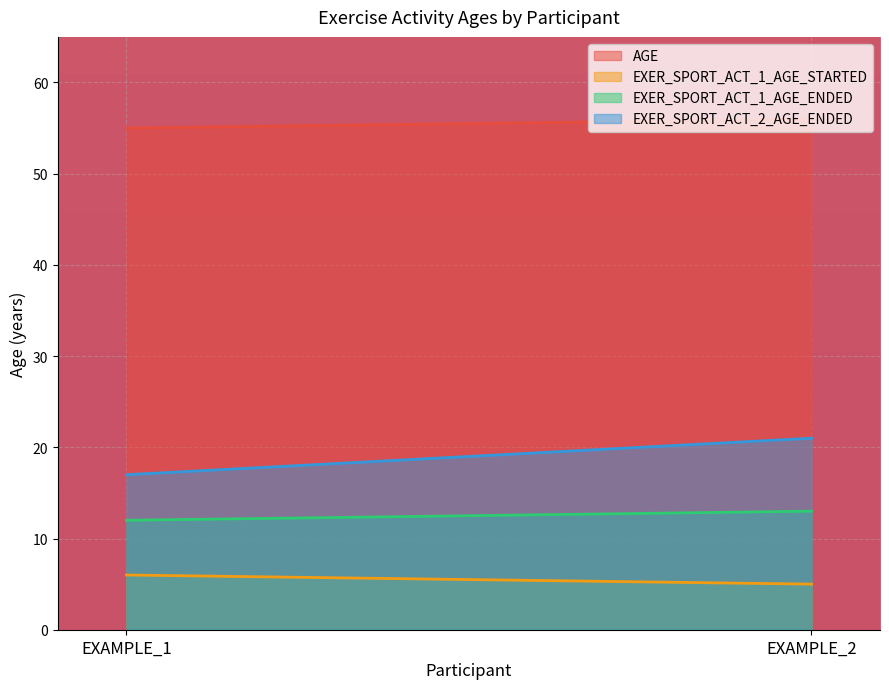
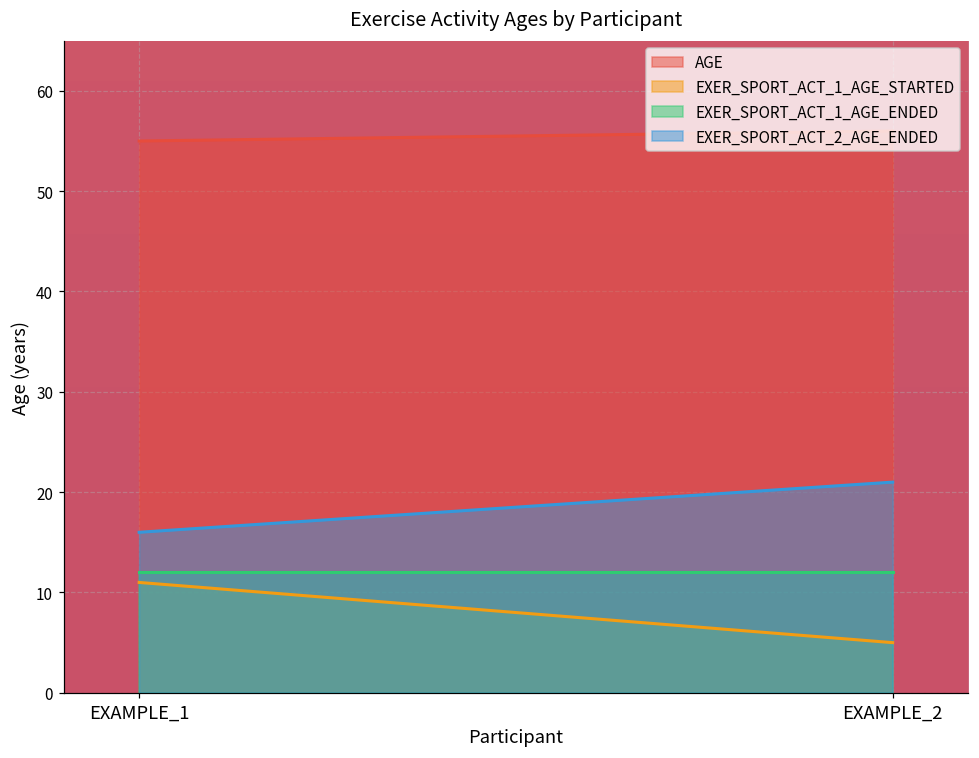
EXER_SPORT_ACT_1_AGE_STARTED, EXAMPLE_1: 6 -> 11
EXER_SPORT_ACT_2_AGE_ENDED, EXAMPLE_1: 17 -> 16
EXER_SPORT_ACT_1_AGE_ENDED, EXAMPLE_2: 13 -> 12
